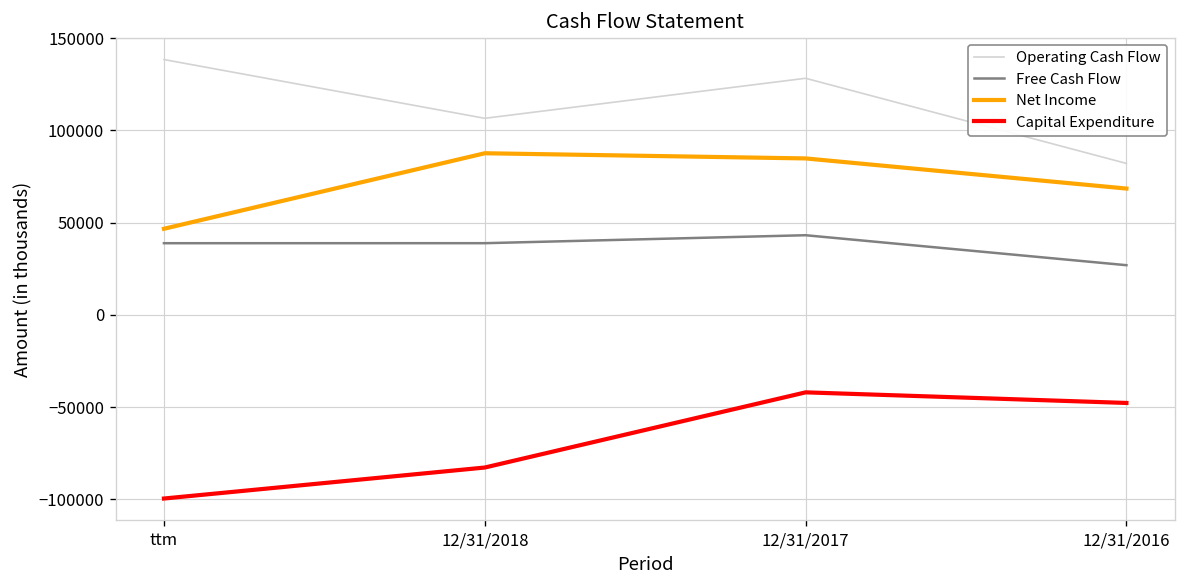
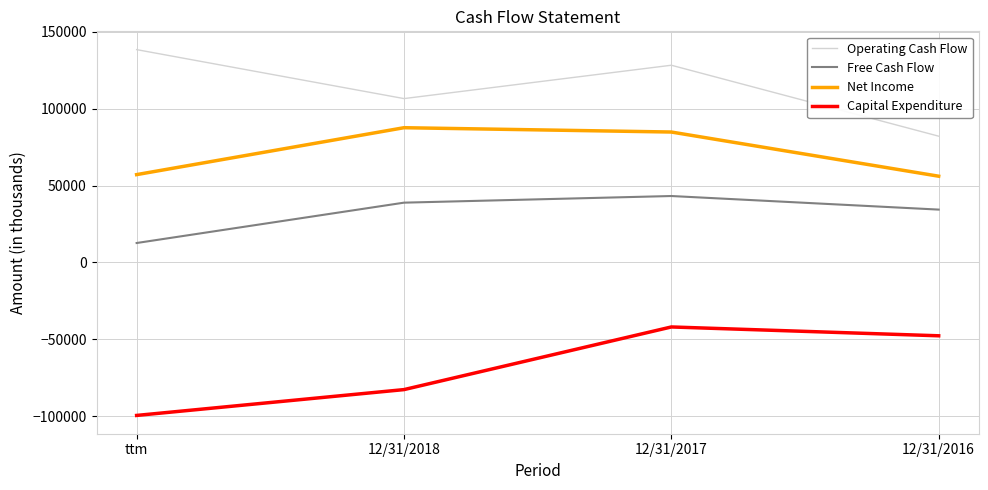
Free Cash Flow, ttm: 39000 -> 13000
Net Income, ttm: 47000 -> 57000
Free Cash Flow, 12/31/2016: 27000 -> 34000
Net Income, 12/31/2016: 69000 -> 56000
